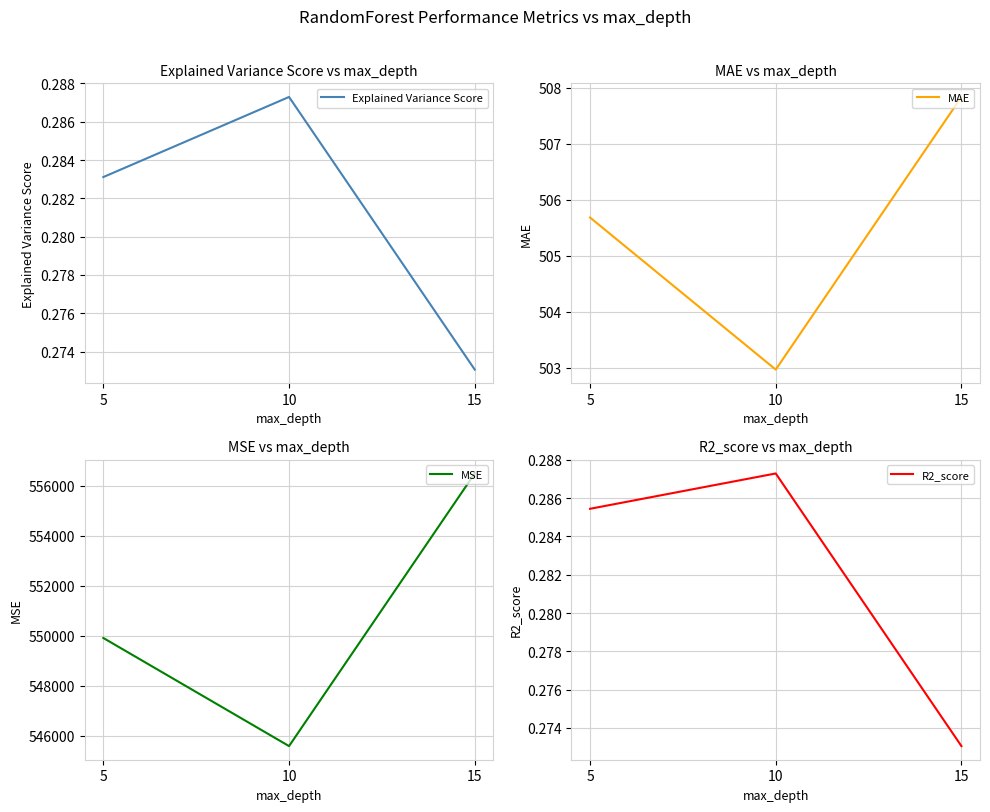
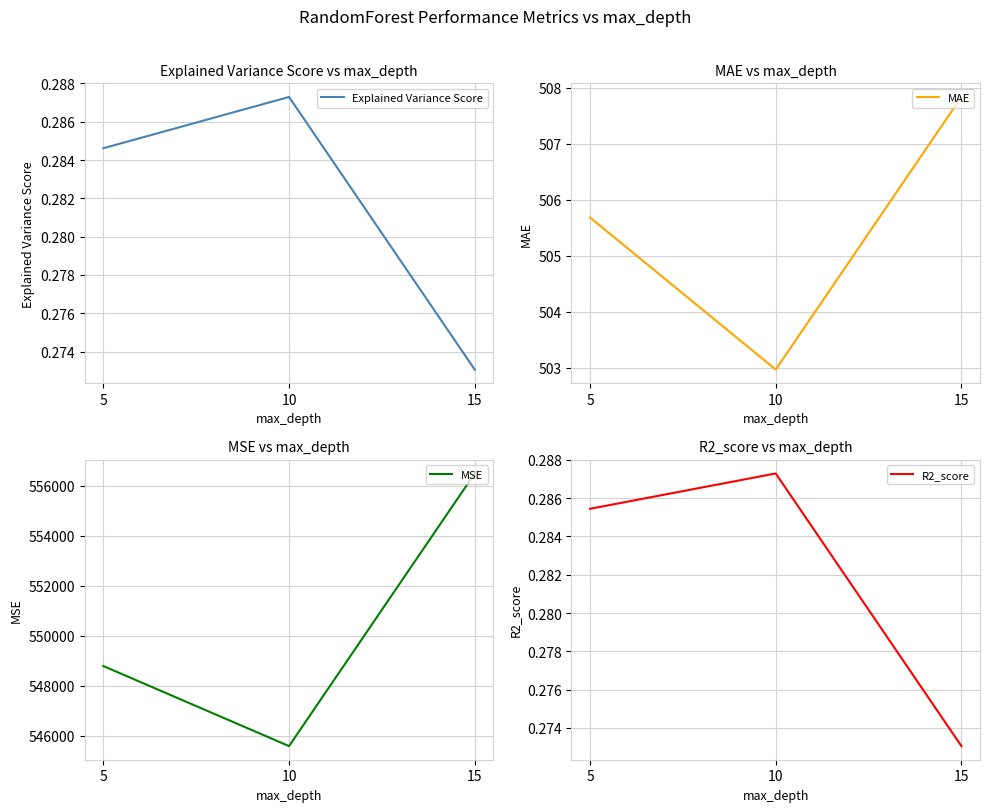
Explained Variance Score vs max_depth, 5: 0.2831 -> 0.2846
MSE vs max_depth, 5: 549900 -> 548800
